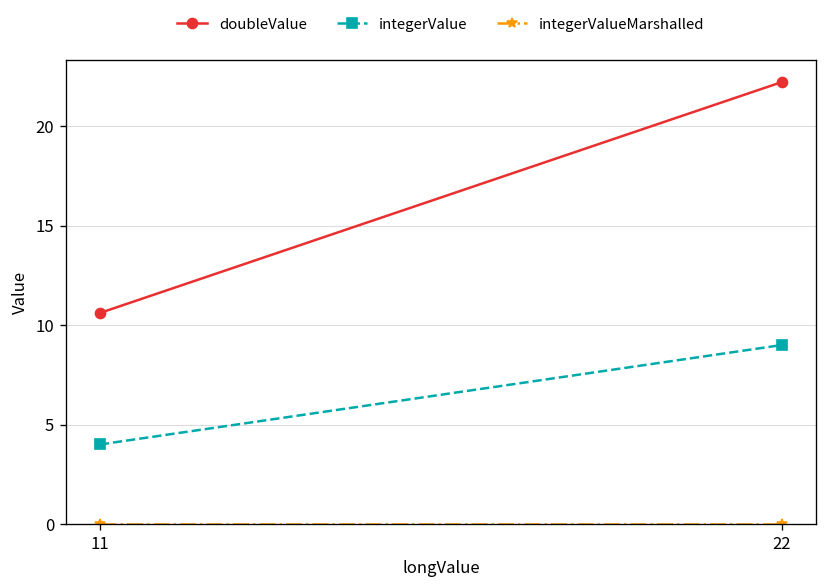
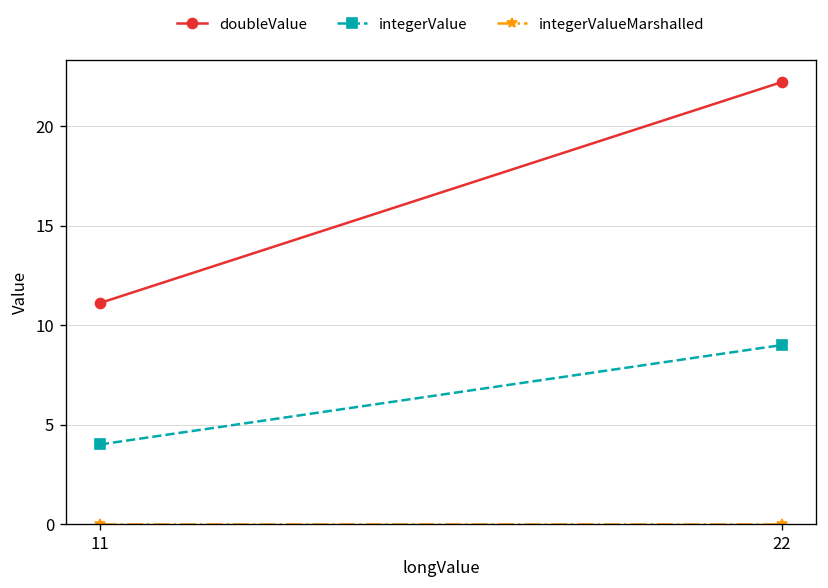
doubleValue, 11: 10.6 -> 11.1
